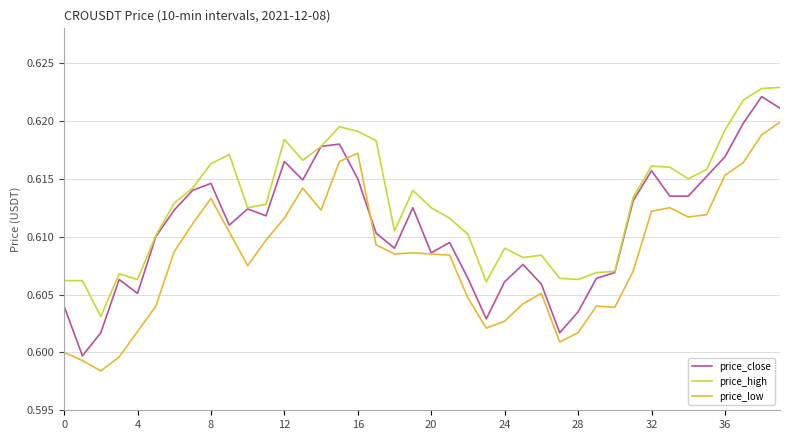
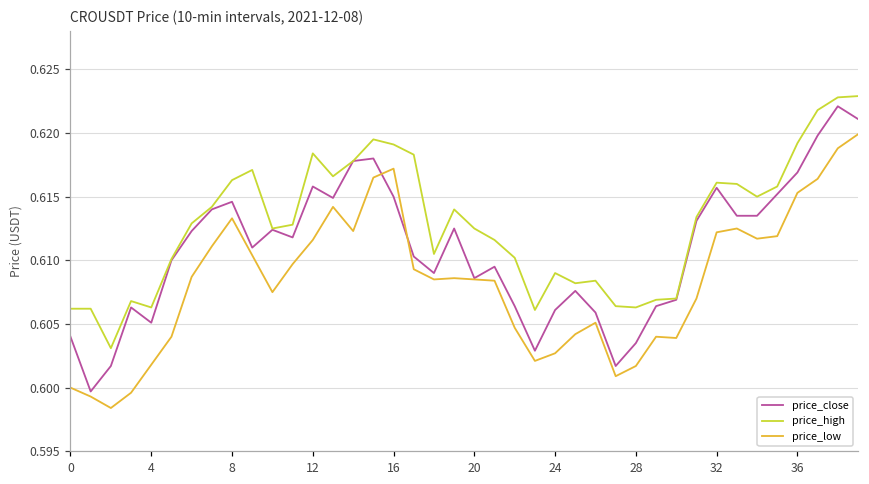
price_close, 12: 0.6165 -> 0.6158
